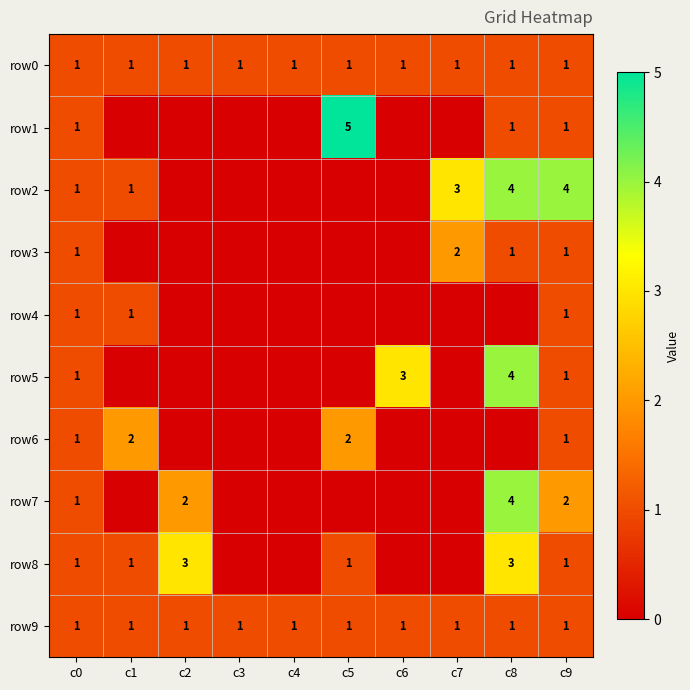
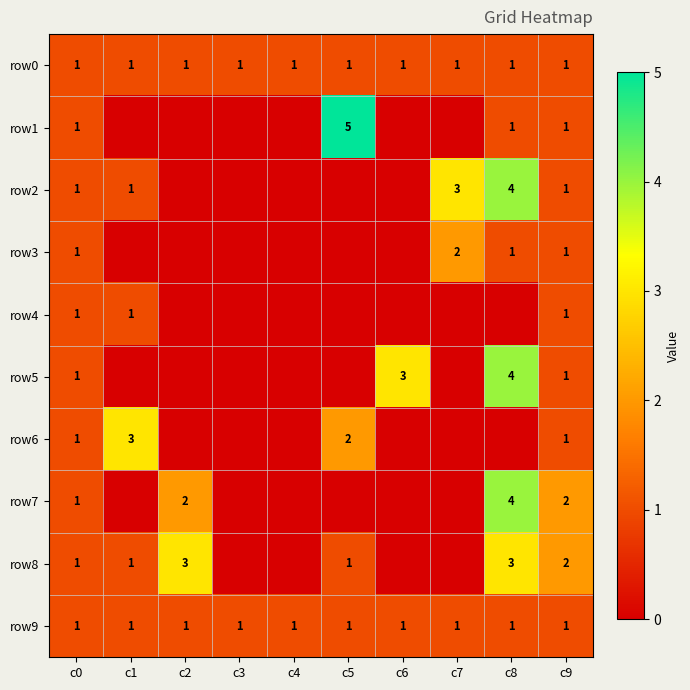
row2, c9: 4 -> 1
row6, c1: 2 -> 3
row8, c9: 1 -> 2
